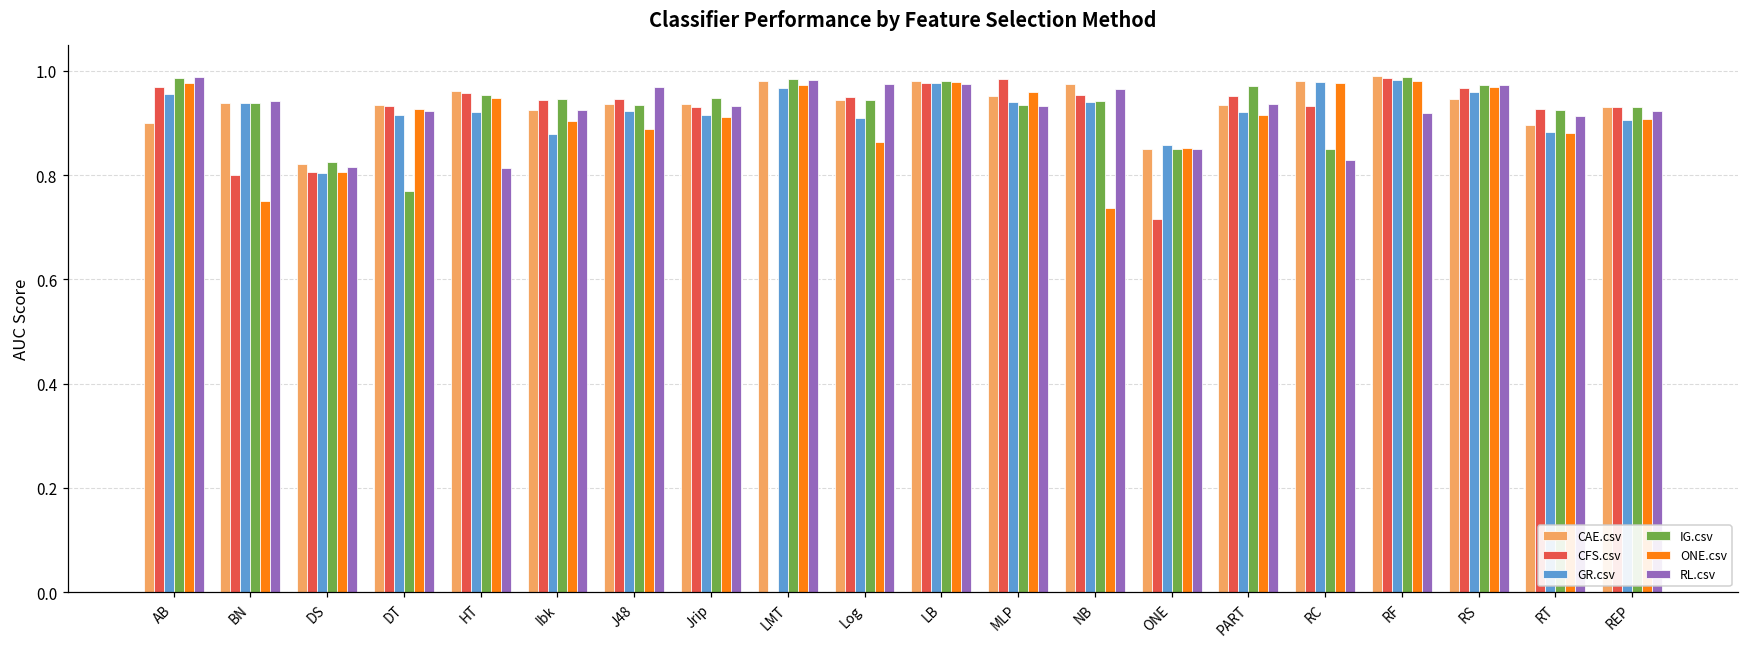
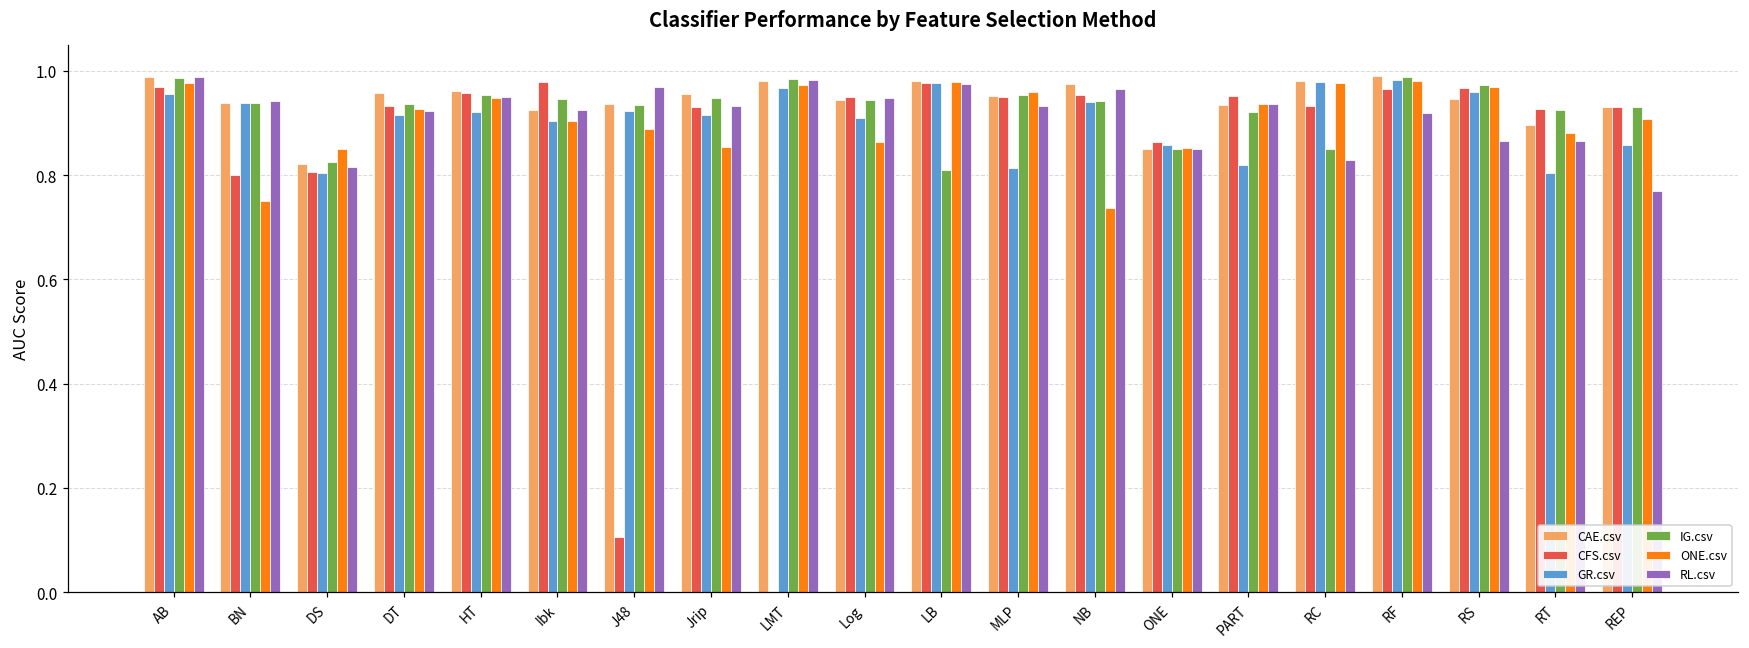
CAE.csv, AB: 0.90 -> 0.99
ONE.csv, DS: 0.81 -> 0.85
CAE.csv, DT: 0.93 -> 0.96
IG.csv, DT: 0.77 -> 0.94
RL.csv, HT: 0.81 -> 0.95
CFS.csv, Ibk: 0.94 -> 0.98
GR.csv, Ibk: 0.88 -> 0.90
CFS.csv, J48: 0.95 -> 0.11
CAE.csv, Jrip: 0.94 -> 0.96
ONE.csv, Jrip: 0.91 -> 0.85
RL.csv, Log: 0.97 -> 0.95
IG.csv, LB: 0.98 -> 0.81
CFS.csv, MLP: 0.98 -> 0.95
GR.csv, MLP: 0.94 -> 0.81
IG.csv, MLP: 0.93 -> 0.95
CFS.csv, ONE: 0.72 -> 0.86
GR.csv, PART: 0.92 -> 0.82
IG.csv, PART: 0.97 -> 0.92
ONE.csv, PART: 0.92 -> 0.94
CFS.csv, RF: 0.99 -> 0.97
RL.csv, RS: 0.97 -> 0.87
GR.csv, RT: 0.88 -> 0.80
RL.csv, RT: 0.91 -> 0.87
GR.csv, REP: 0.91 -> 0.86
RL.csv, REP: 0.92 -> 0.77
